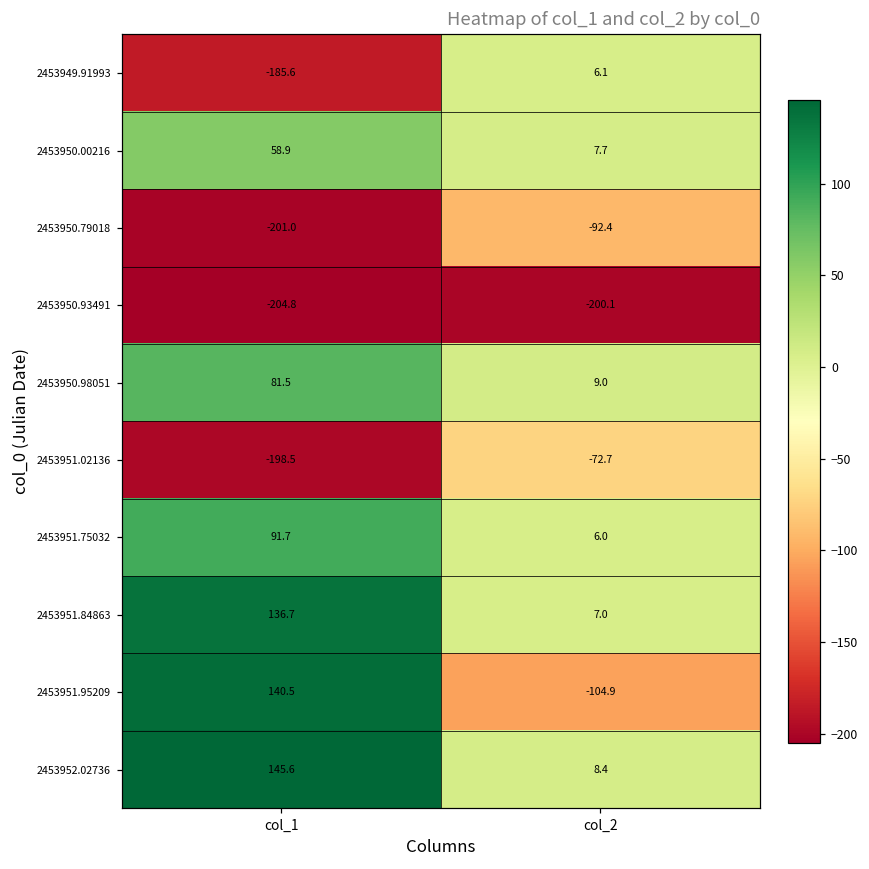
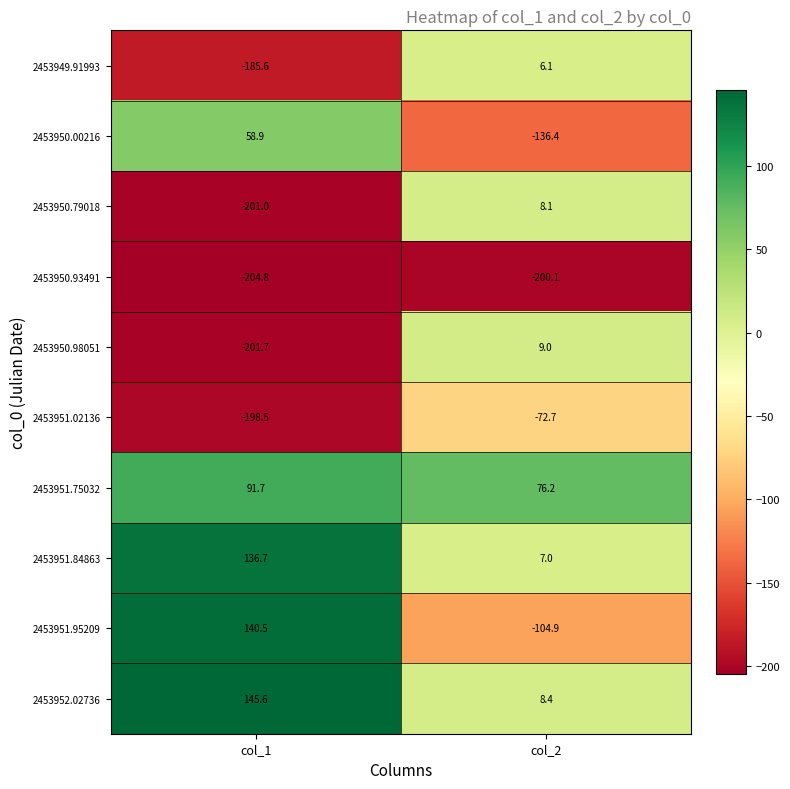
2453950.00216, col_2: 7.7 -> -136.4
2453950.79018, col_2: -92.4 -> 8.1
2453950.98051, col_1: 81.5 -> -201.7
2453951.75032, col_2: 6.0 -> 76.2
